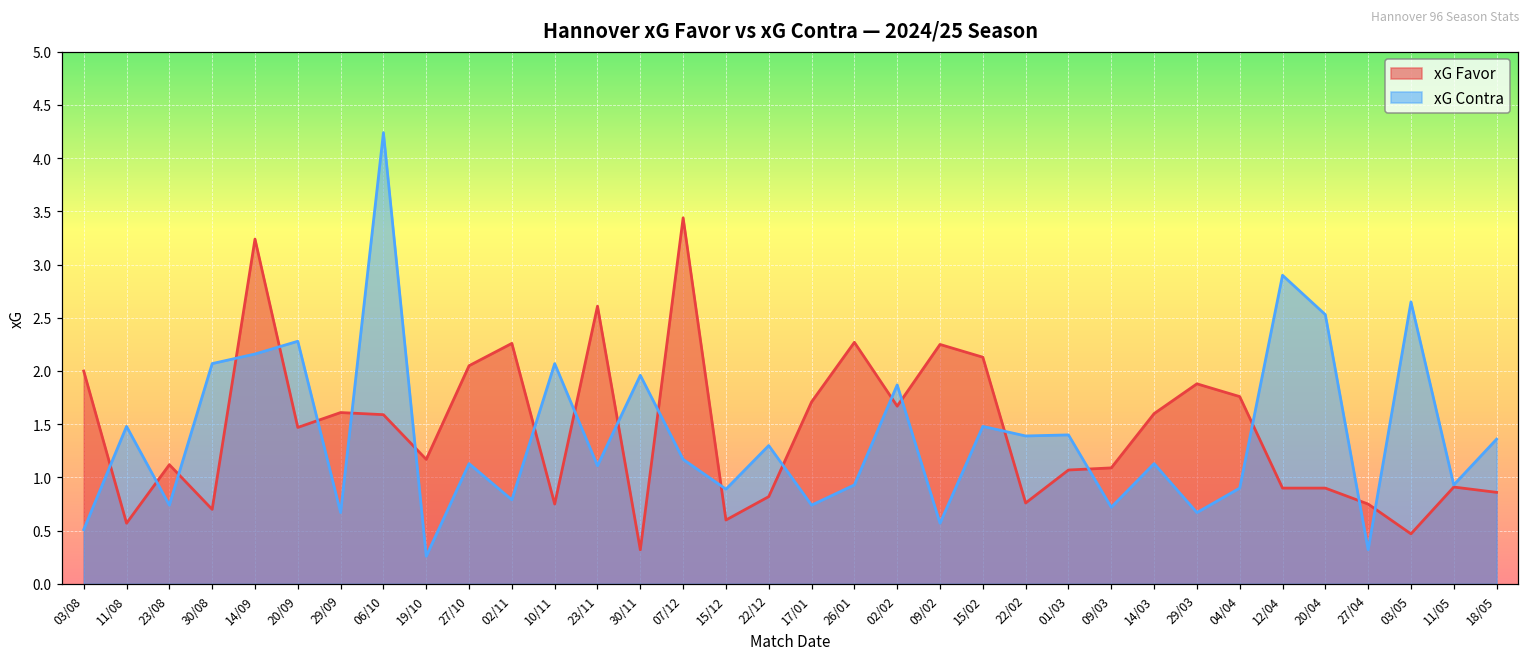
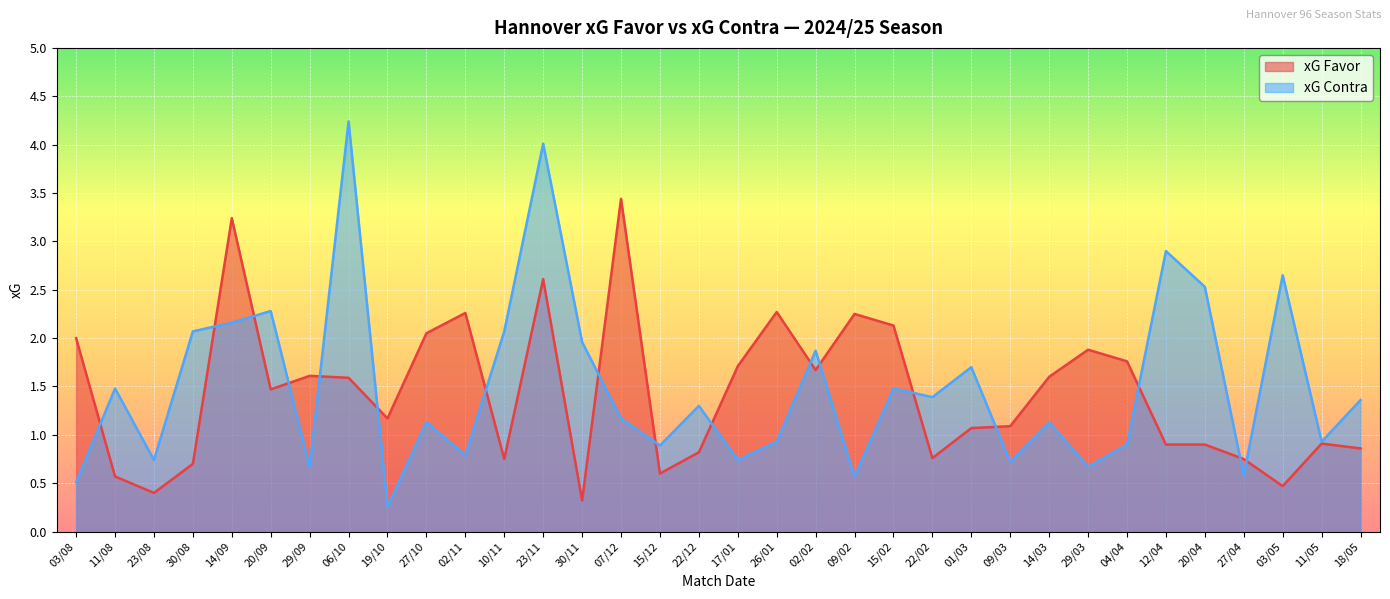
xG Favor, 23/08: 1.1 -> 0.4
xG Contra, 23/11: 1.1 -> 4.0
xG Contra, 01/03: 1.4 -> 1.7
xG Contra, 27/04: 0.3 -> 0.6
